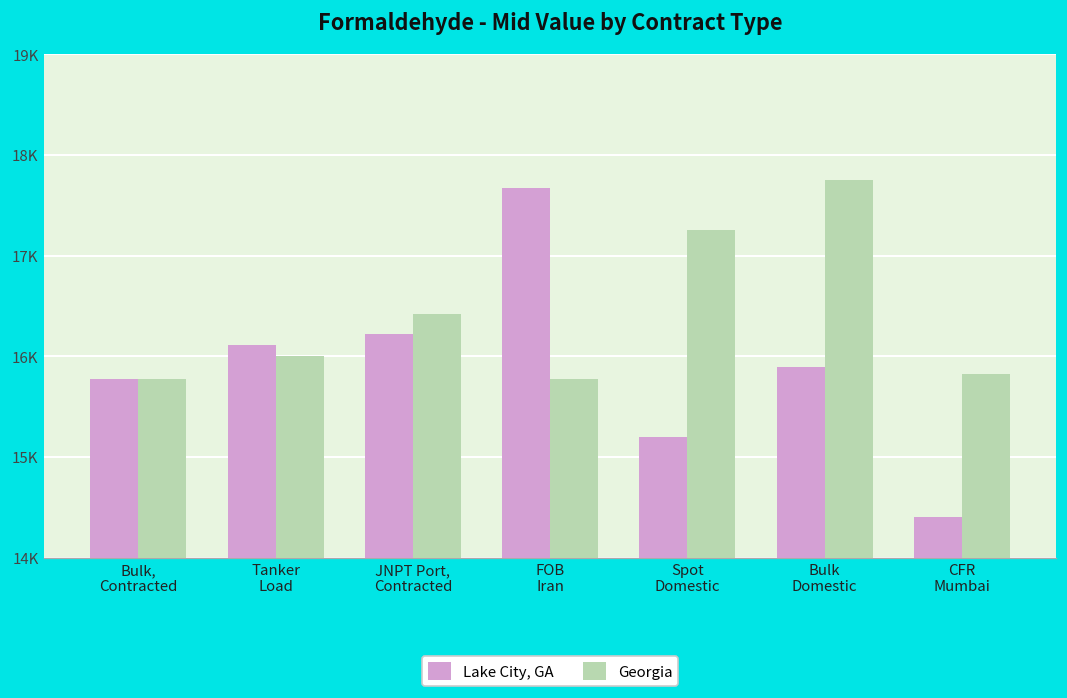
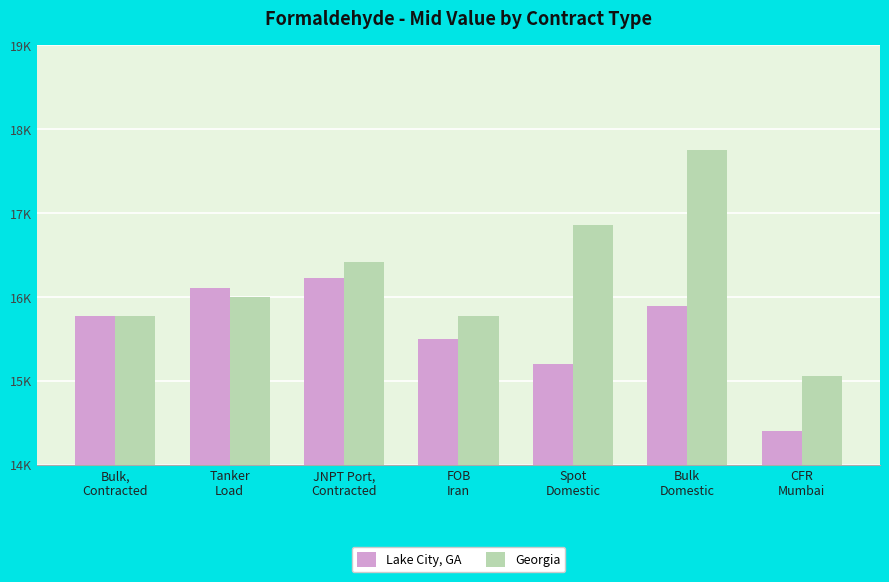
Lake City, GA, FOB Iran: 17700 -> 15500
Georgia, Spot Domestic: 17300 -> 16900
Georgia, CFR Mumbai: 15800 -> 15100
